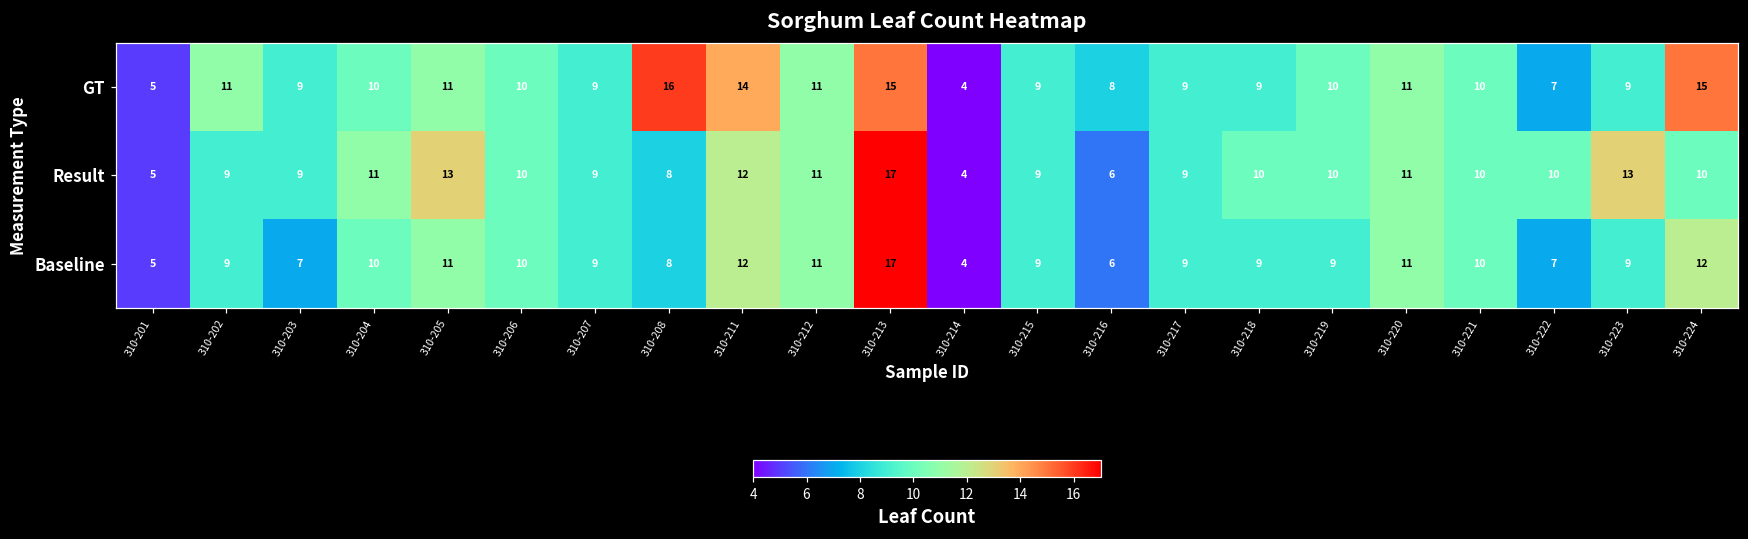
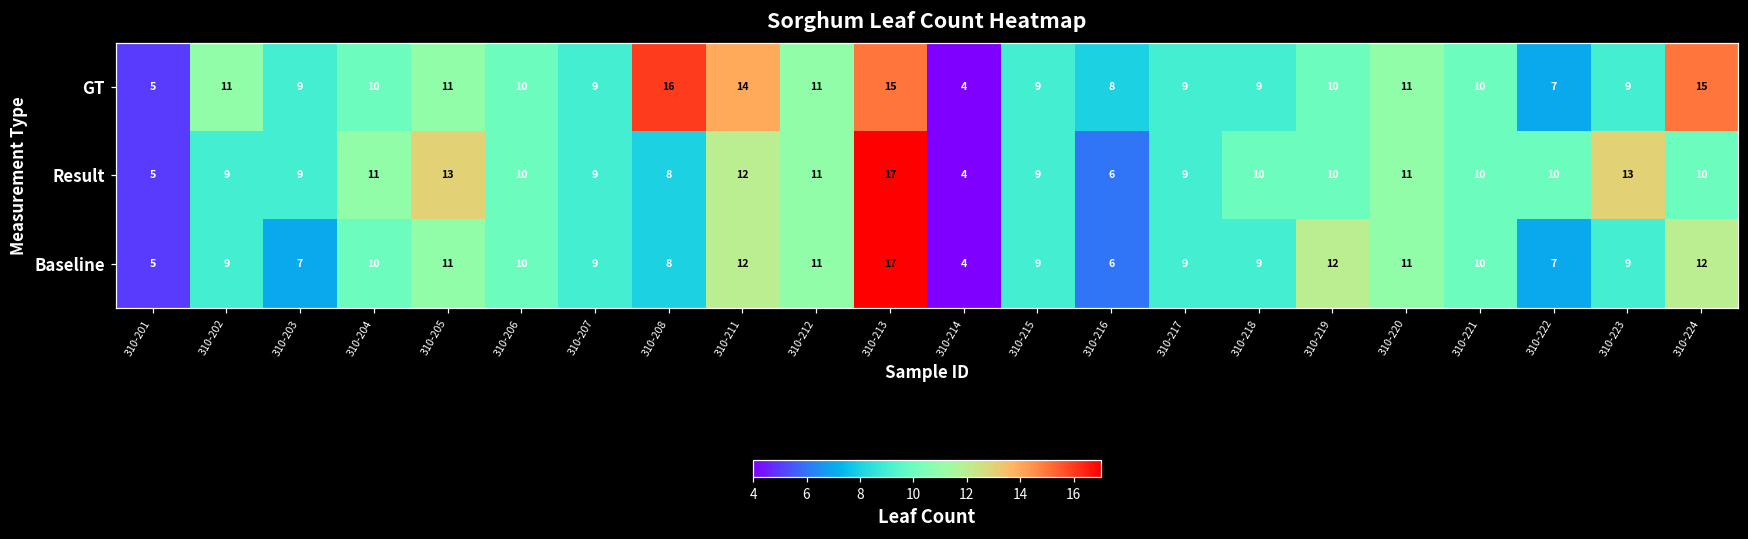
Baseline, 310-219: 9 -> 12
